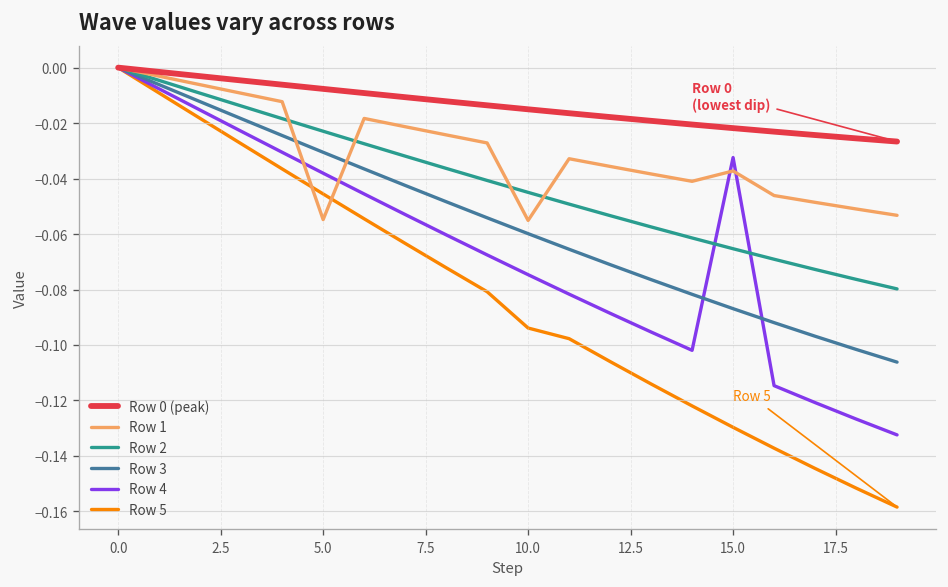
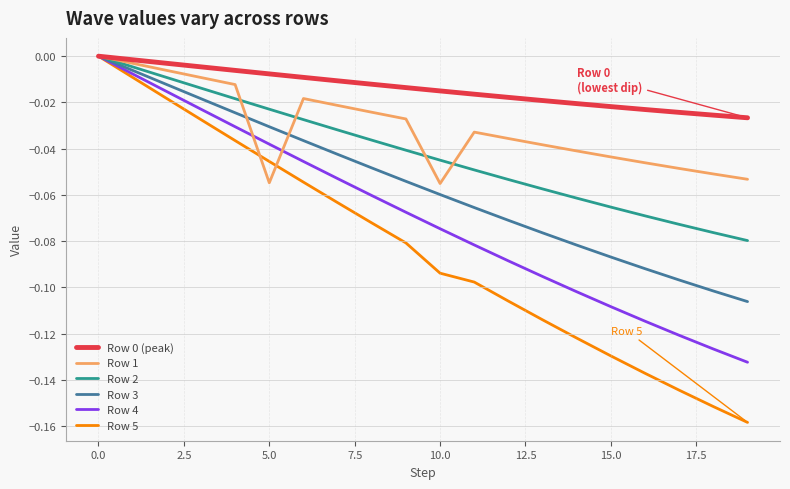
Row 1, 15.0: -0.037 -> -0.044
Row 4, 15.0: -0.032 -> -0.108
